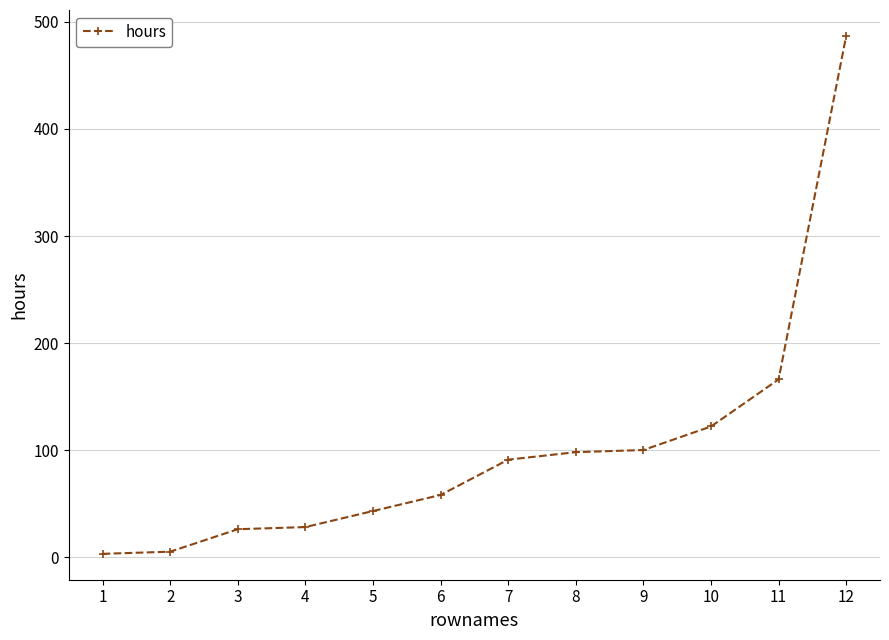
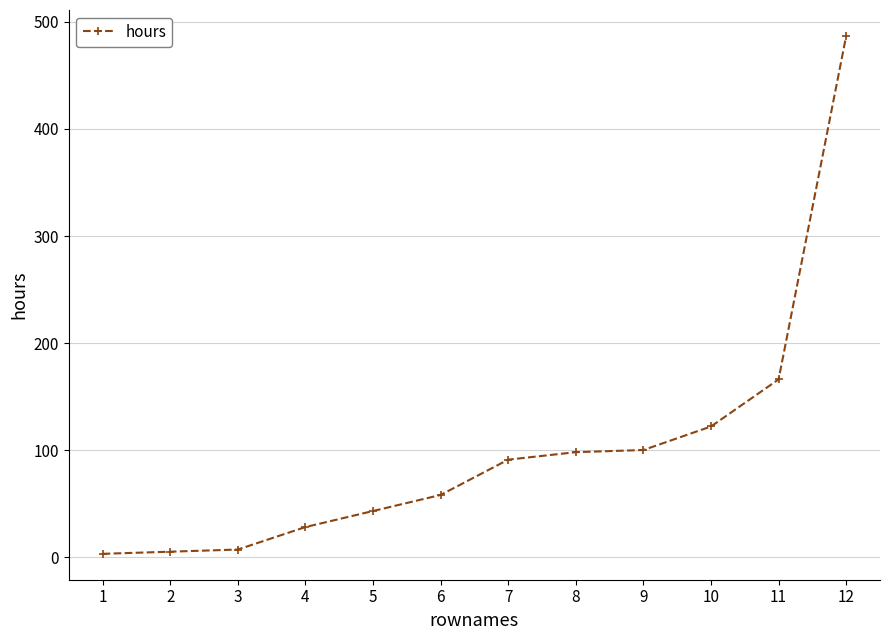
3: 26 -> 7
